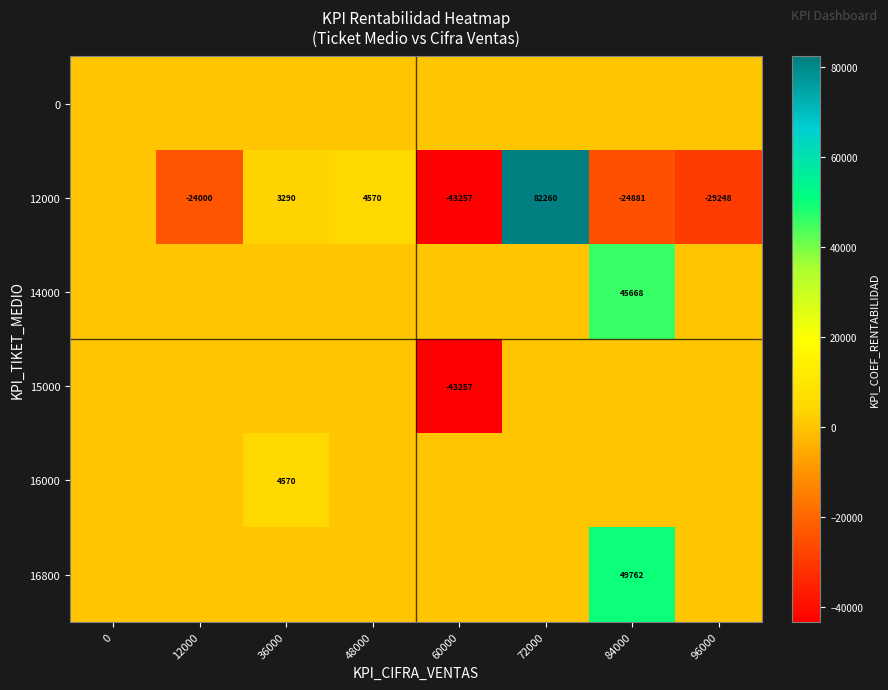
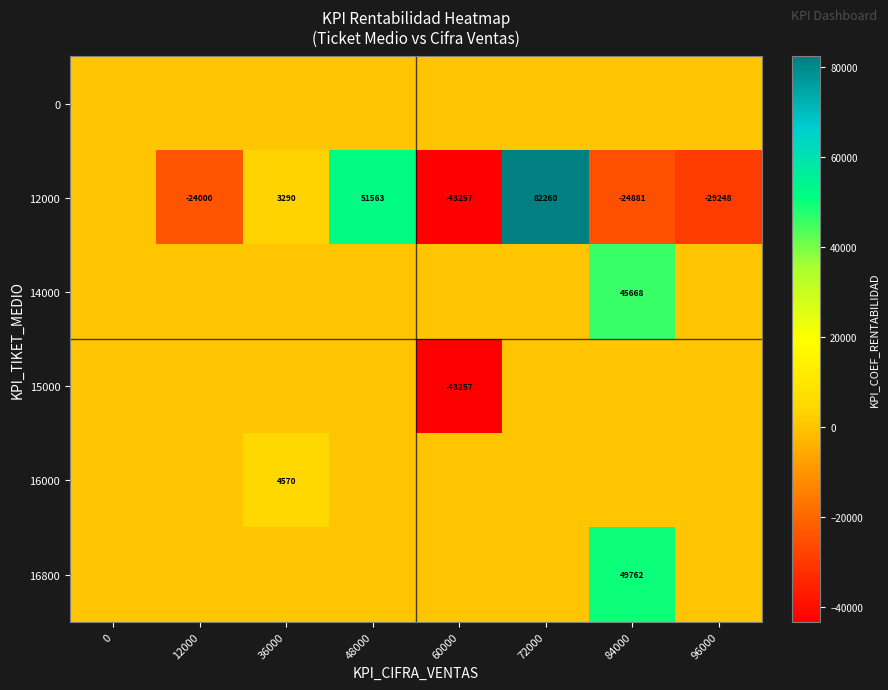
12000, 48000: 4570 -> 51563
